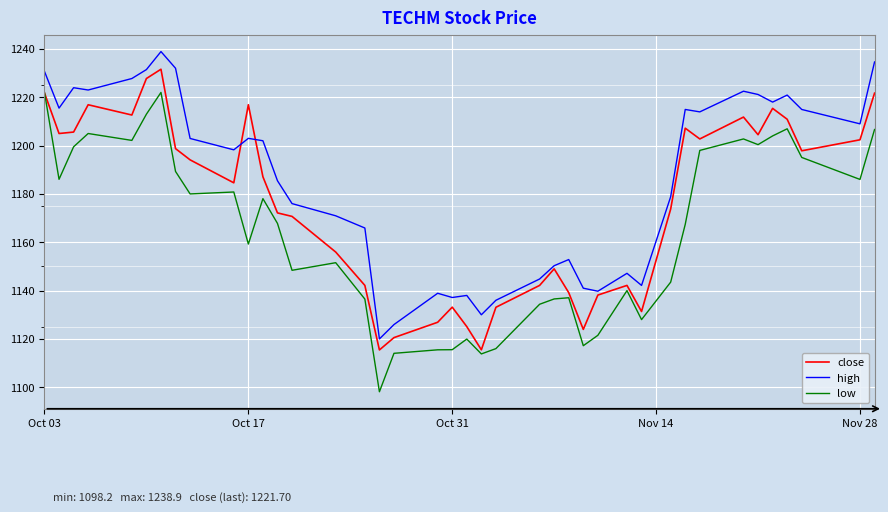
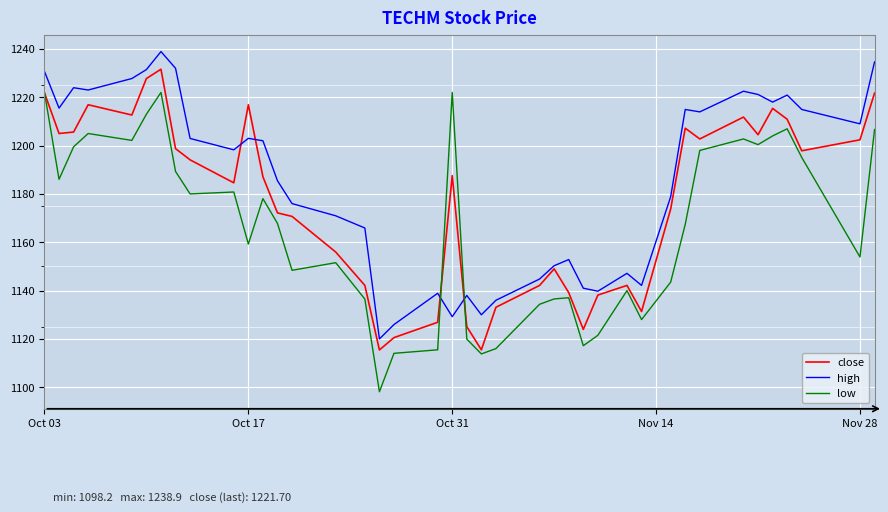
close, Oct 31: 1133 -> 1188
high, Oct 31: 1137 -> 1129
low, Oct 31: 1116 -> 1222
low, Nov 28: 1186 -> 1154
